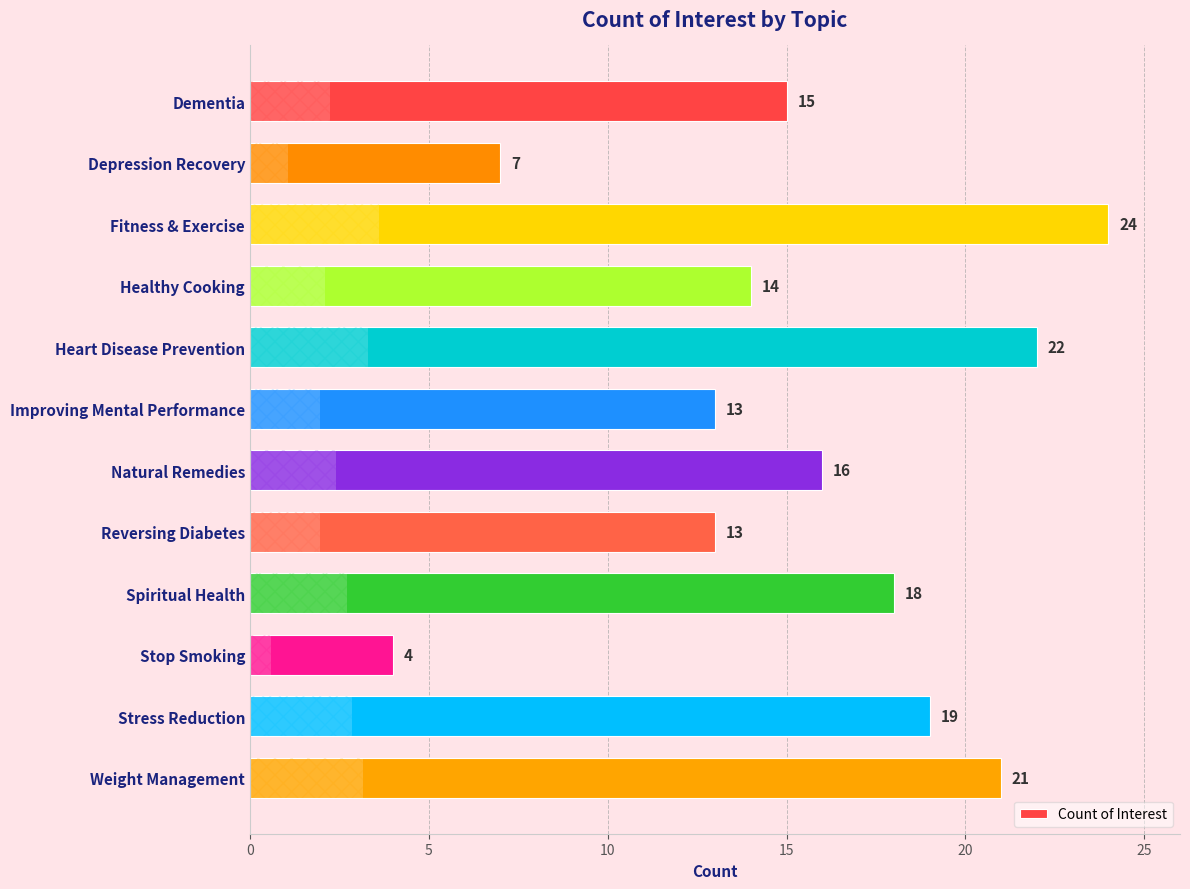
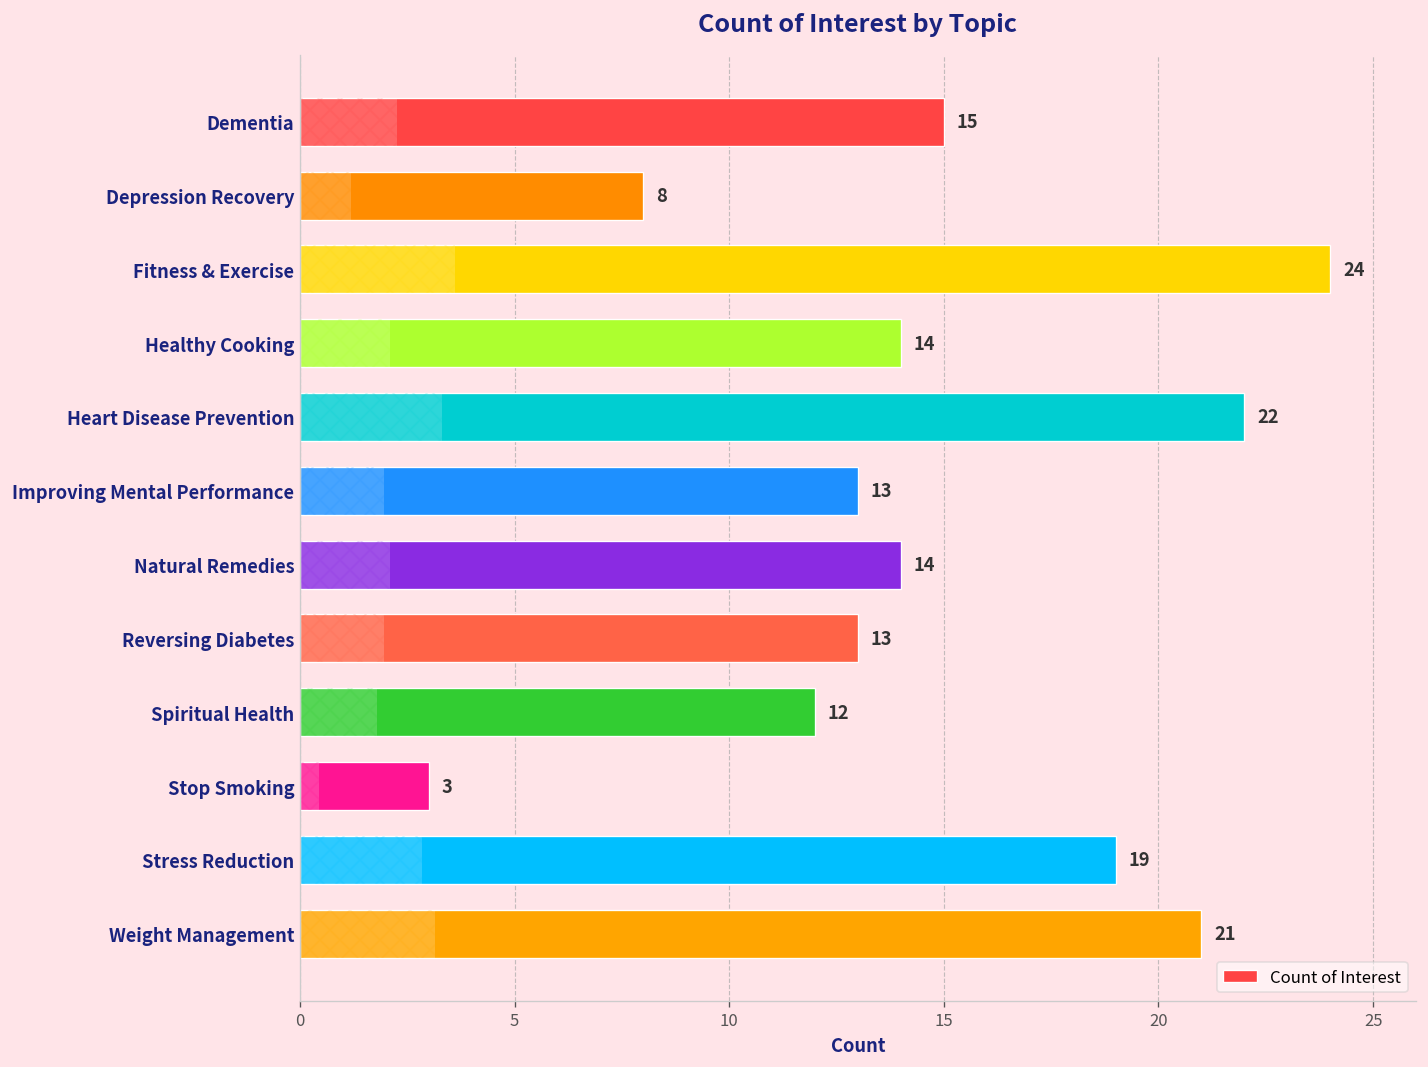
Depression Recovery: 7 -> 8
Natural Remedies: 16 -> 14
Spiritual Health: 18 -> 12
Stop Smoking: 4 -> 3
